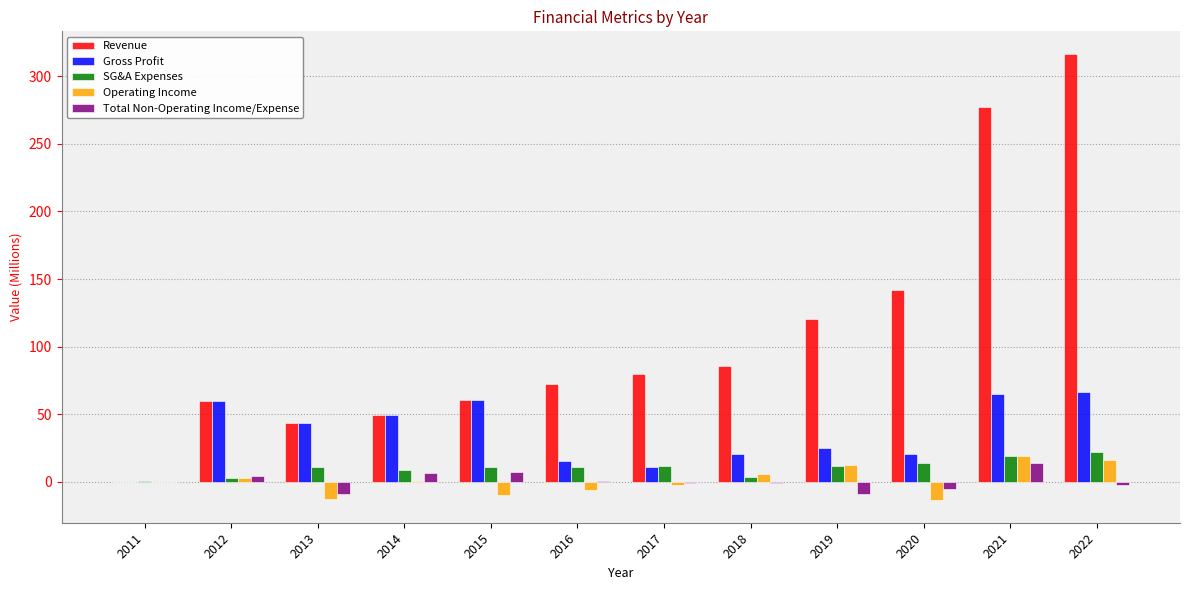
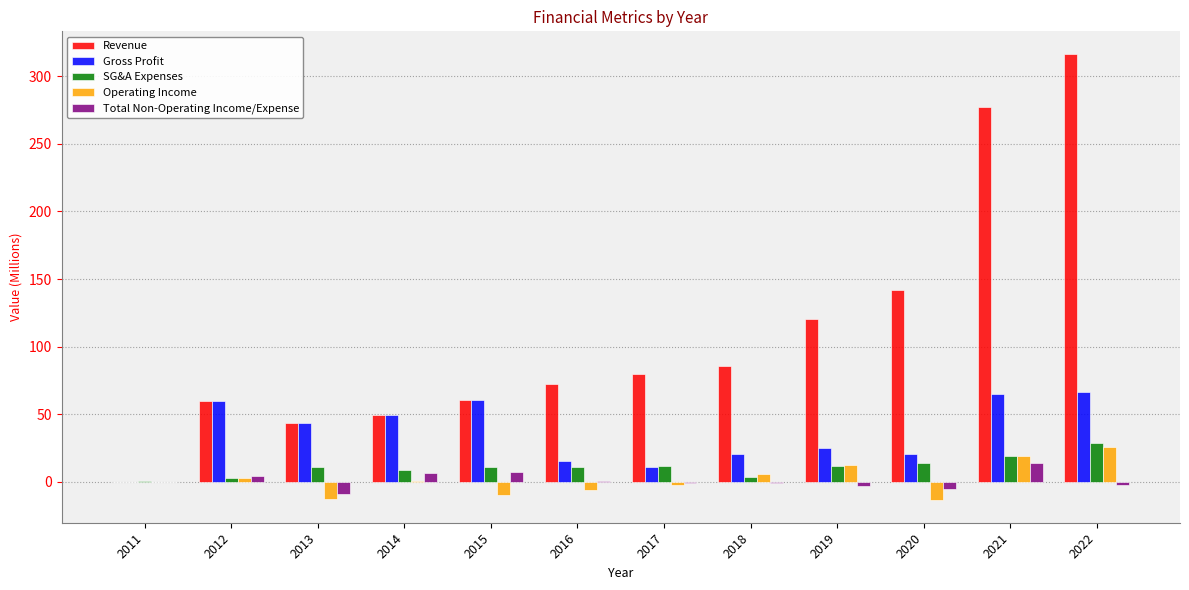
Total Non-Operating Income/Expense, 2019: -9 -> -3
SG&A Expenses, 2022: 22 -> 29
Operating Income, 2022: 16 -> 26
